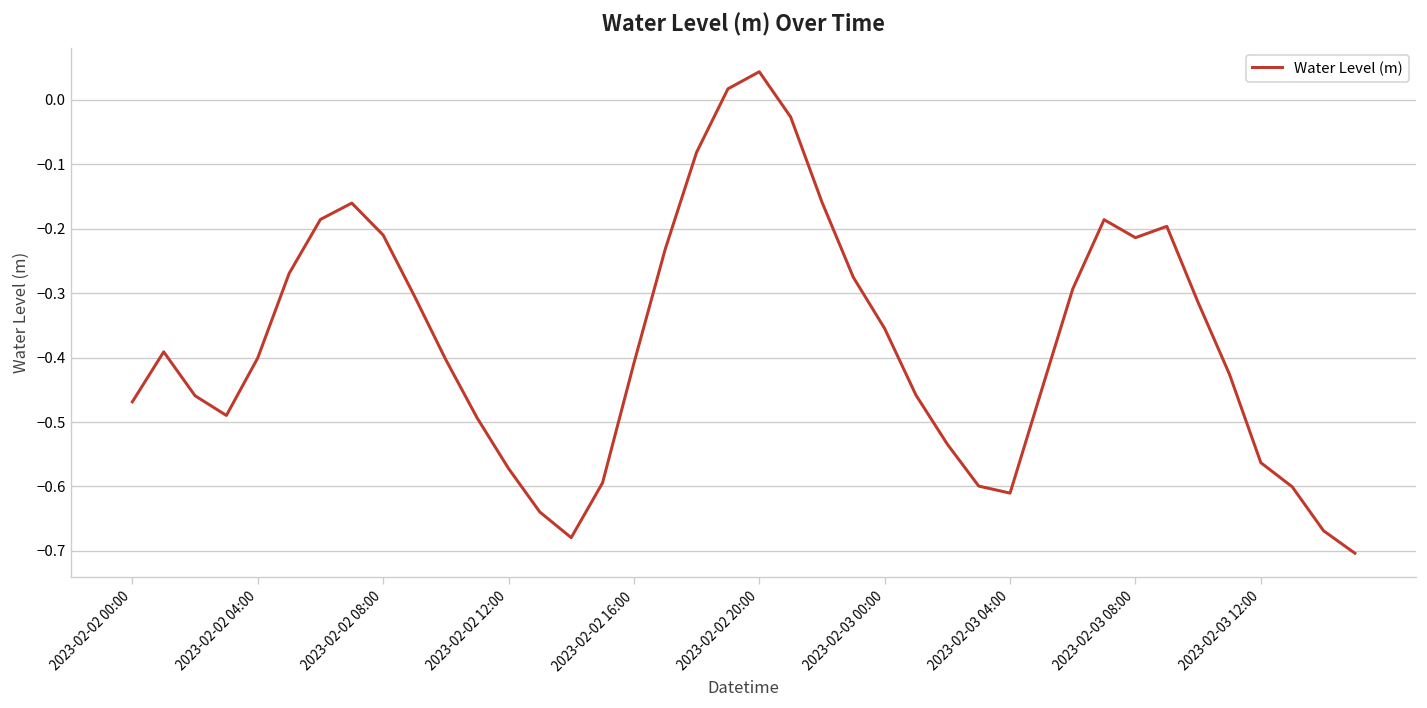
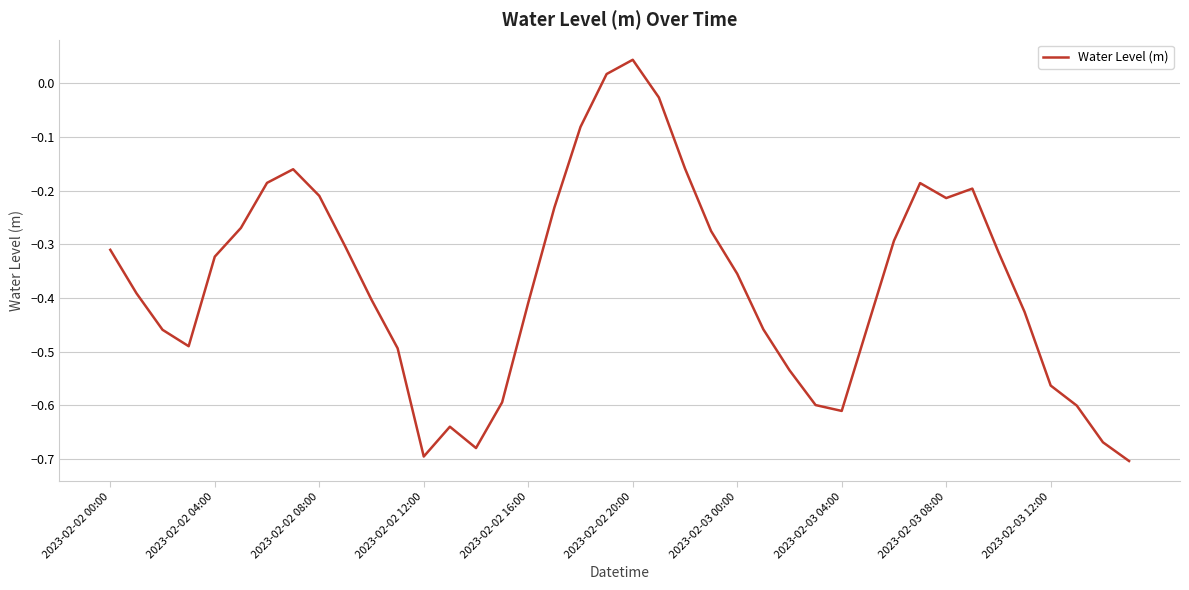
2023-02-02 00:00: -0.47 -> -0.31
2023-02-02 04:00: -0.40 -> -0.32
2023-02-02 12:00: -0.57 -> -0.70
